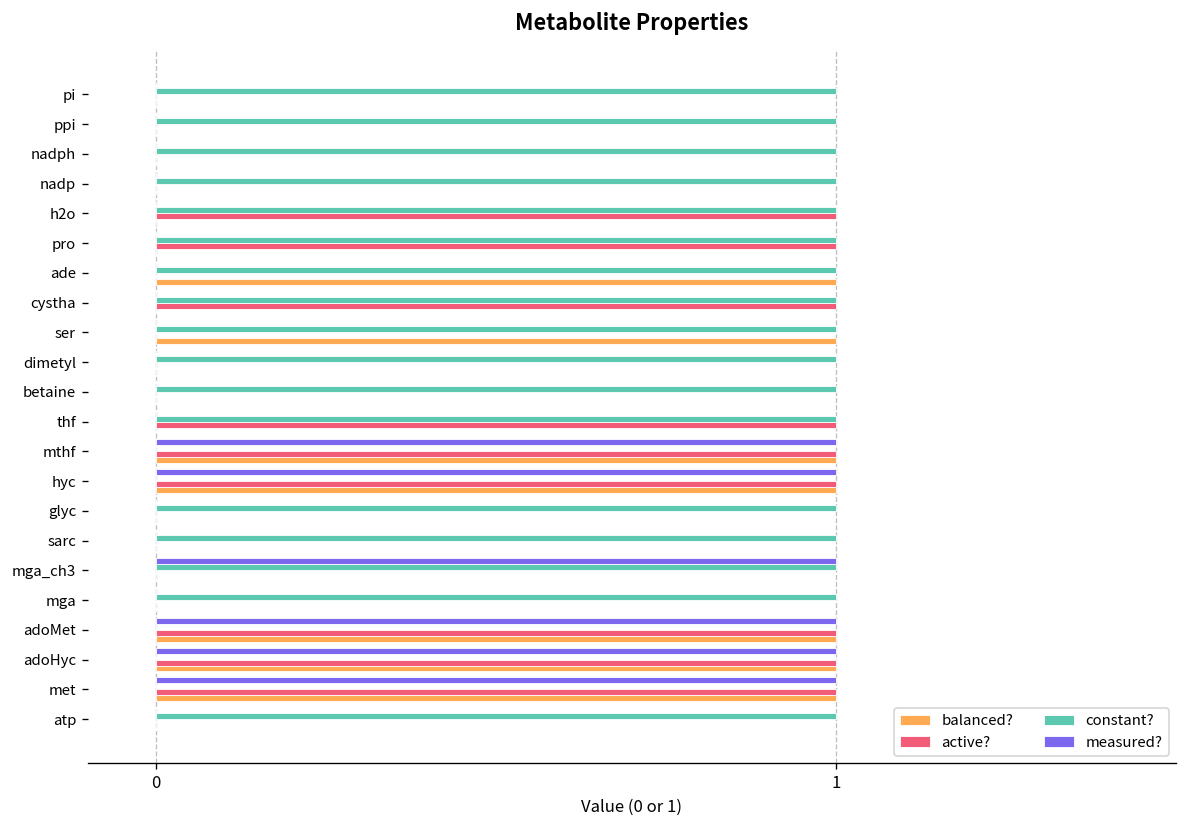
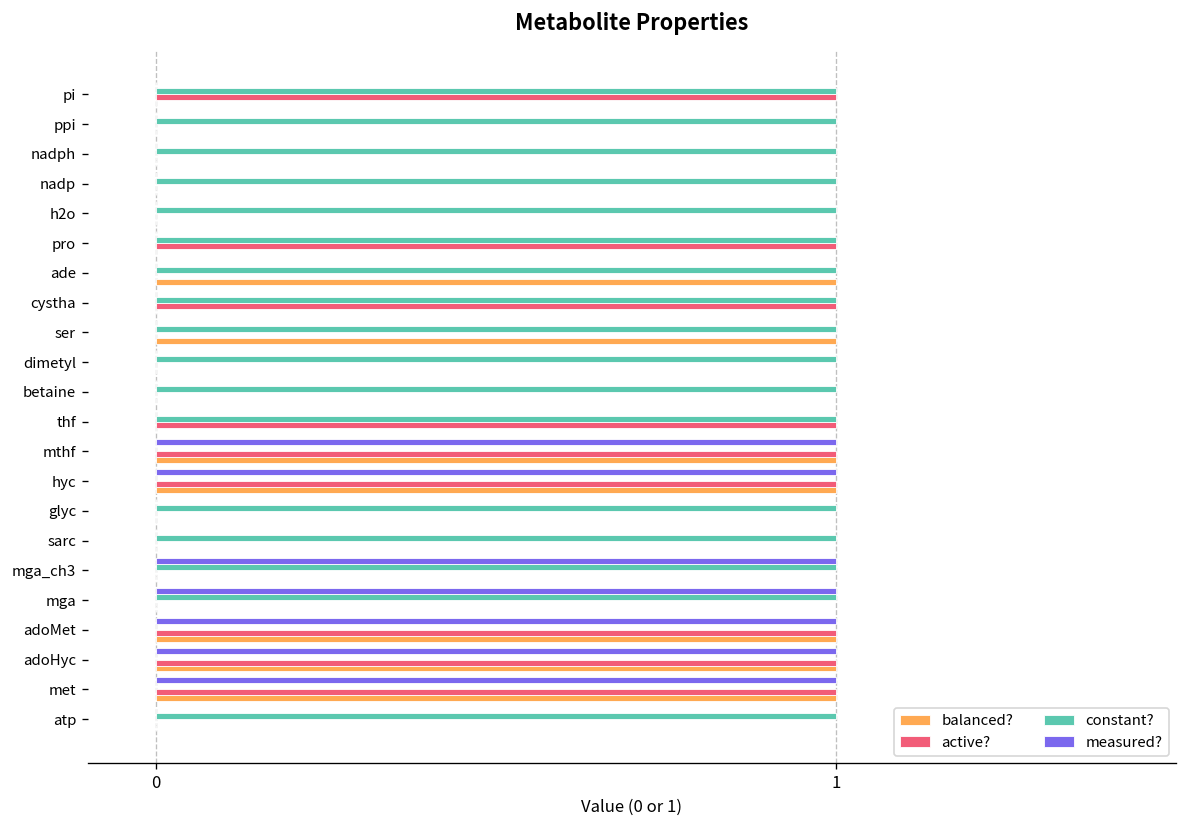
active?, pi: 0 -> 1
active?, h2o: 1 -> 0
measured?, mga: 0 -> 1
